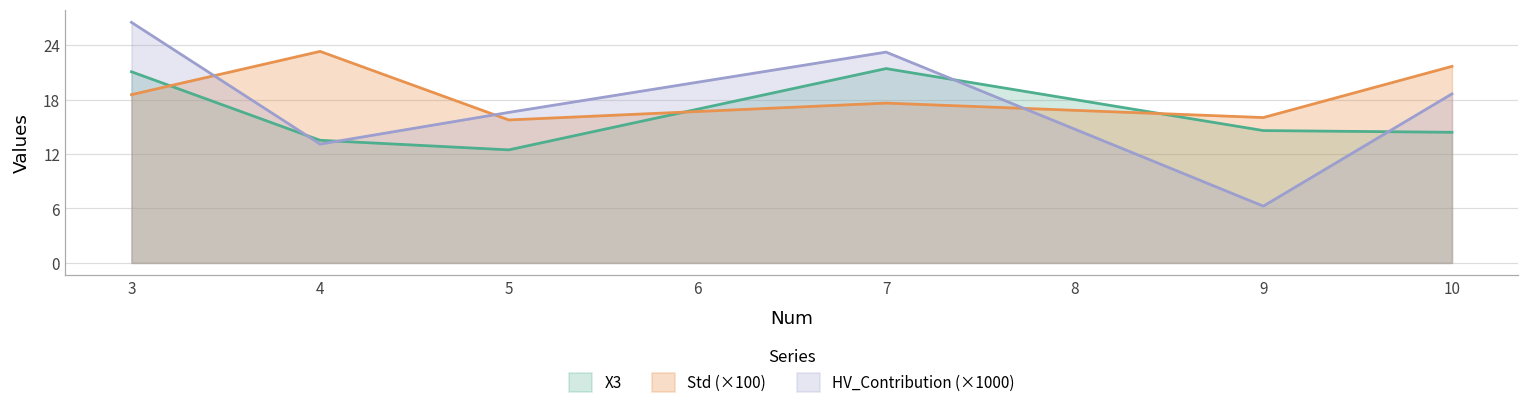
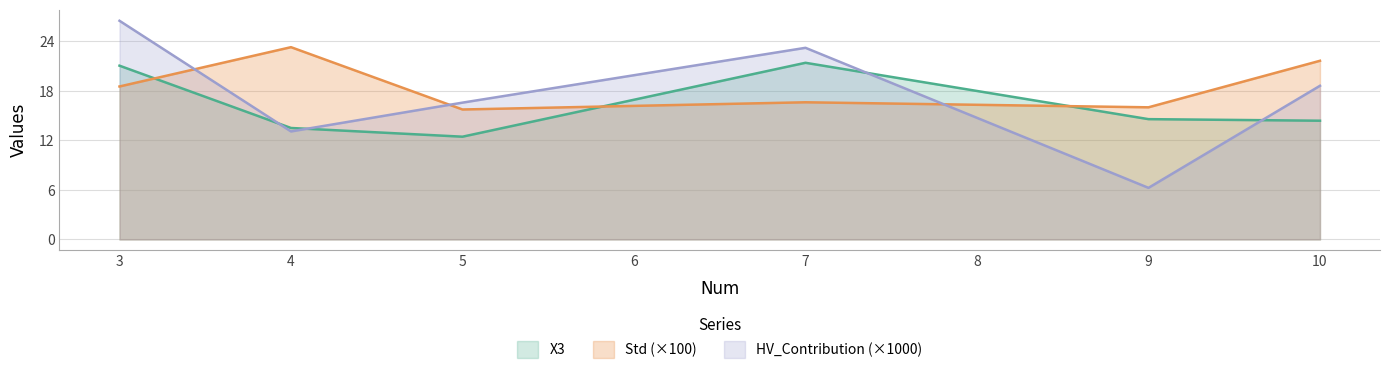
Std (×100), 7: 18 -> 17
